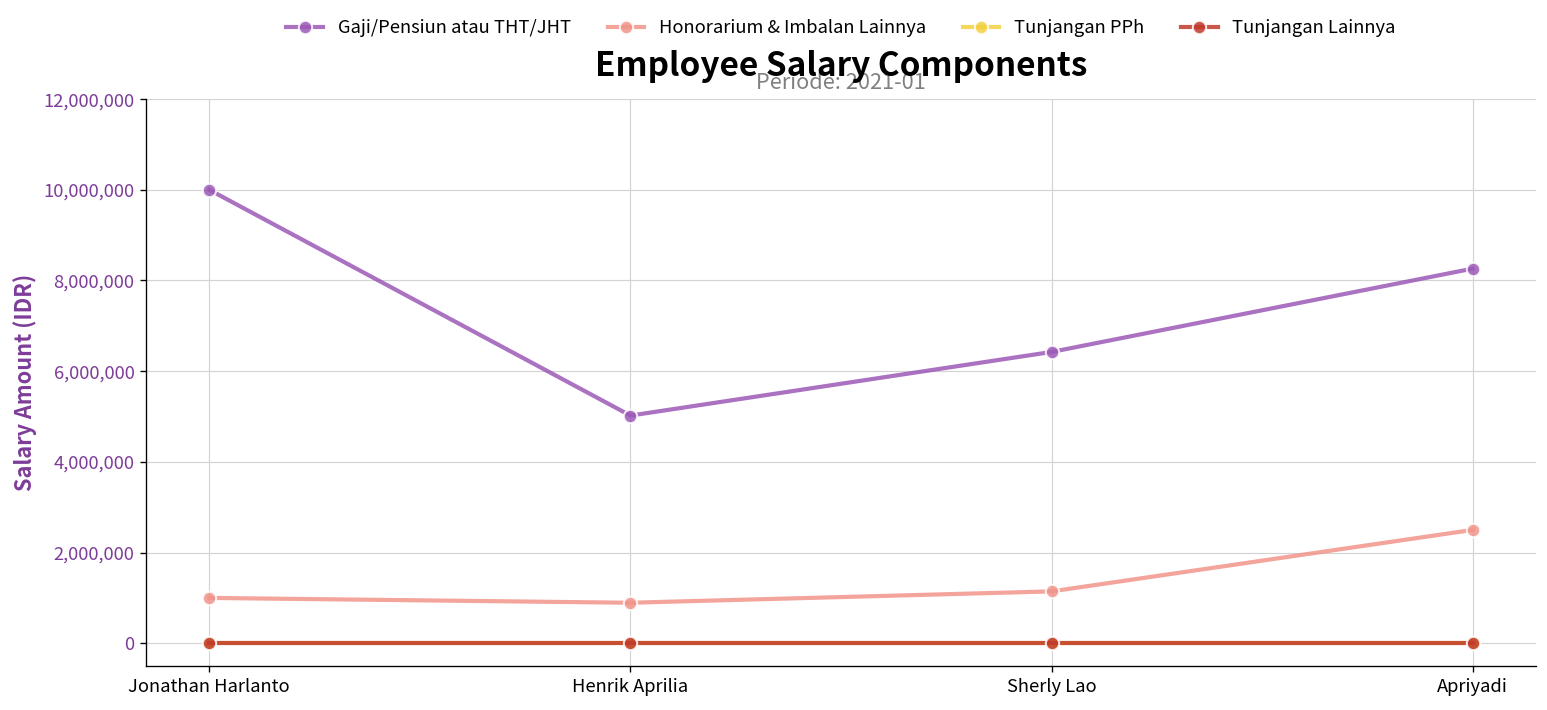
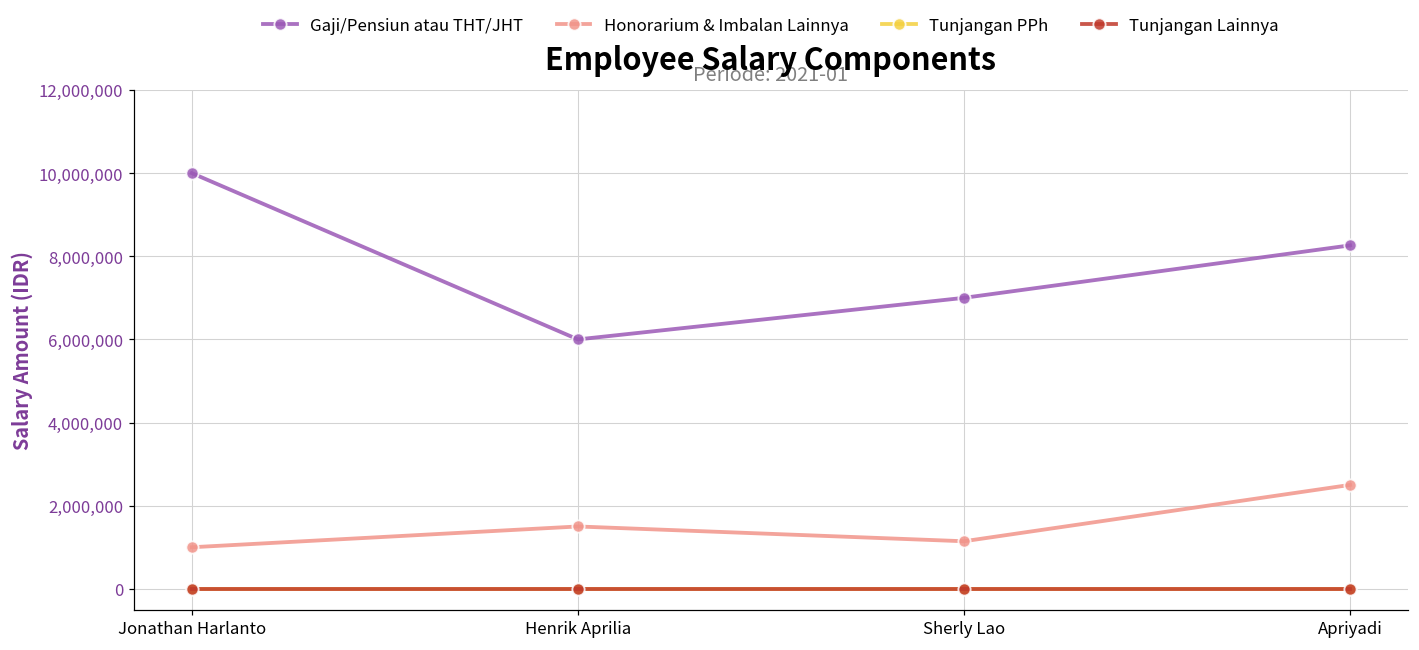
Gaji/Pensiun atau THT/JHT, Henrik Aprilia: 5,000,000 -> 6,000,000
Honorarium & Imbalan Lainnya, Henrik Aprilia: 900,000 -> 1,500,000
Gaji/Pensiun atau THT/JHT, Sherly Lao: 6,400,000 -> 7,000,000
